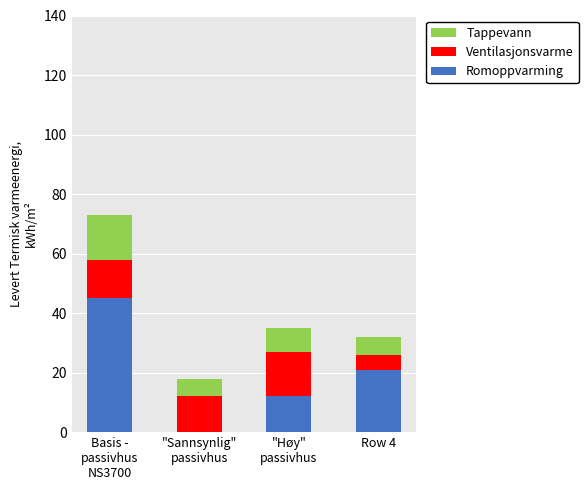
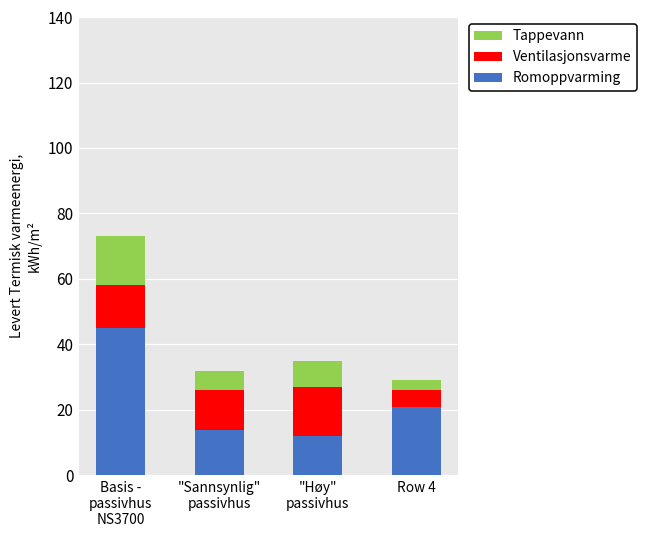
Romoppvarming, "Sannsynlig" passivhus: 0 -> 14
Tappevann, Row 4: 6 -> 3
